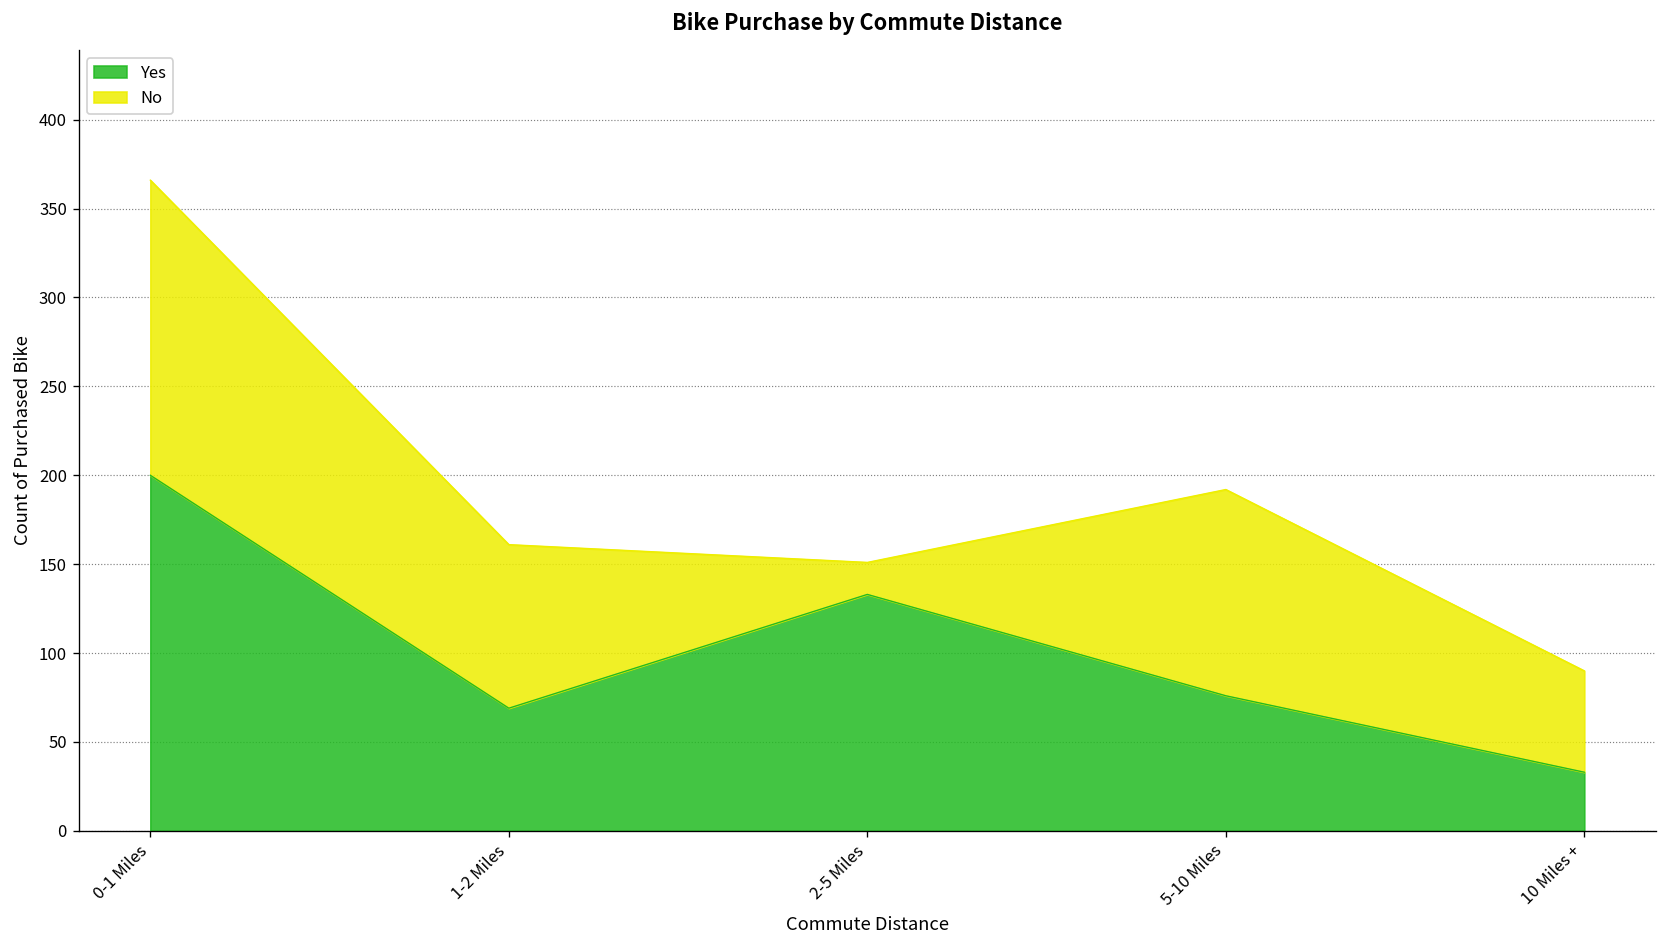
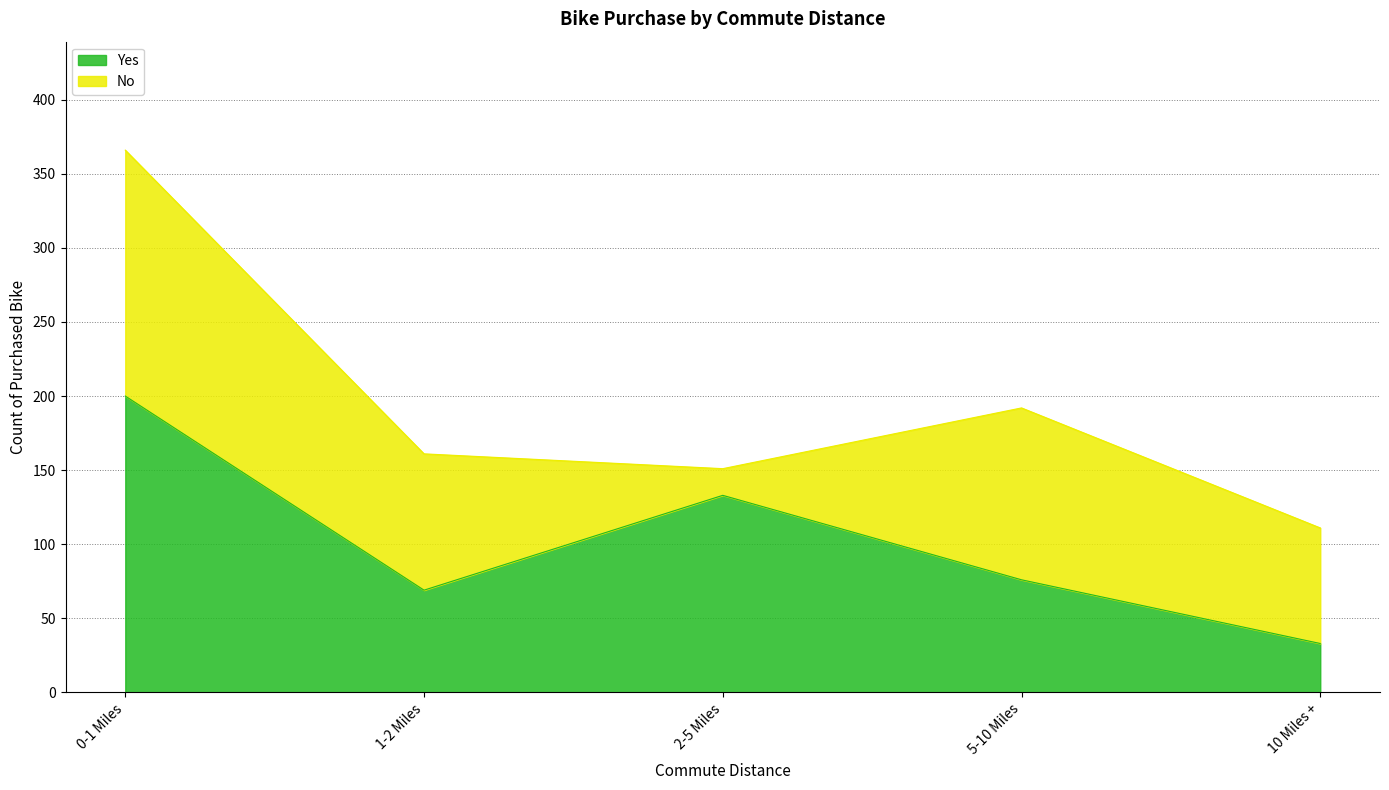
No, 10 Miles +: 57 -> 78
